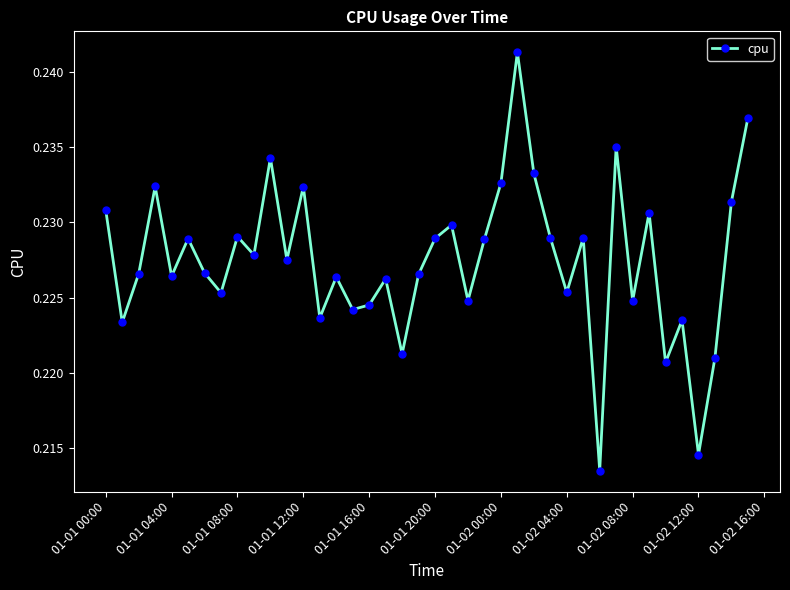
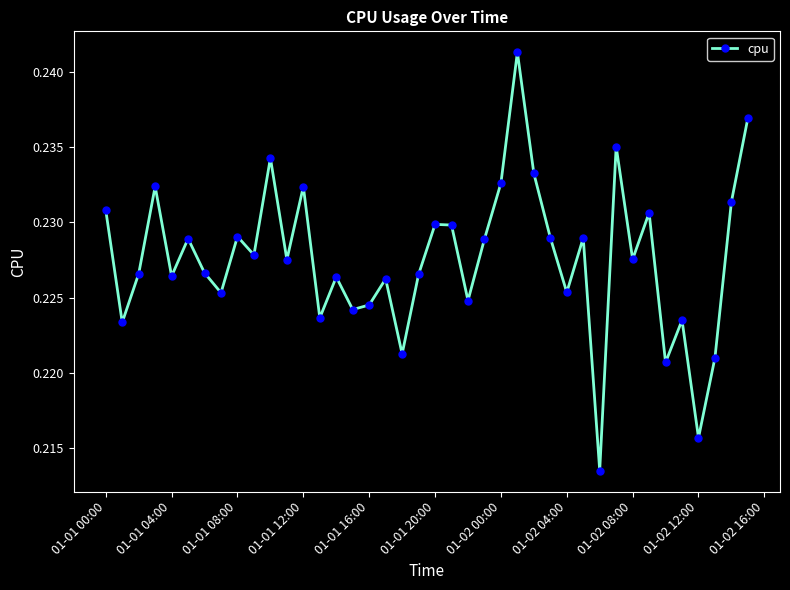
01-01 20:00: 0.2289 -> 0.2299
01-02 08:00: 0.2248 -> 0.2275
01-02 12:00: 0.2146 -> 0.2157
